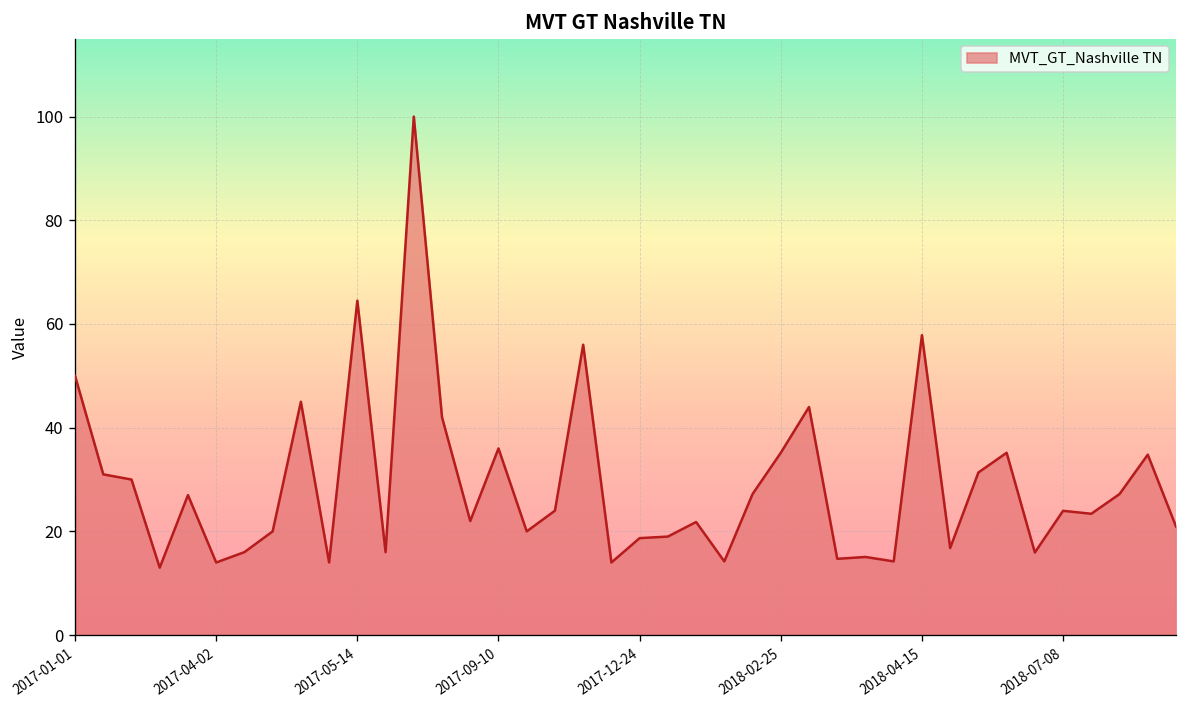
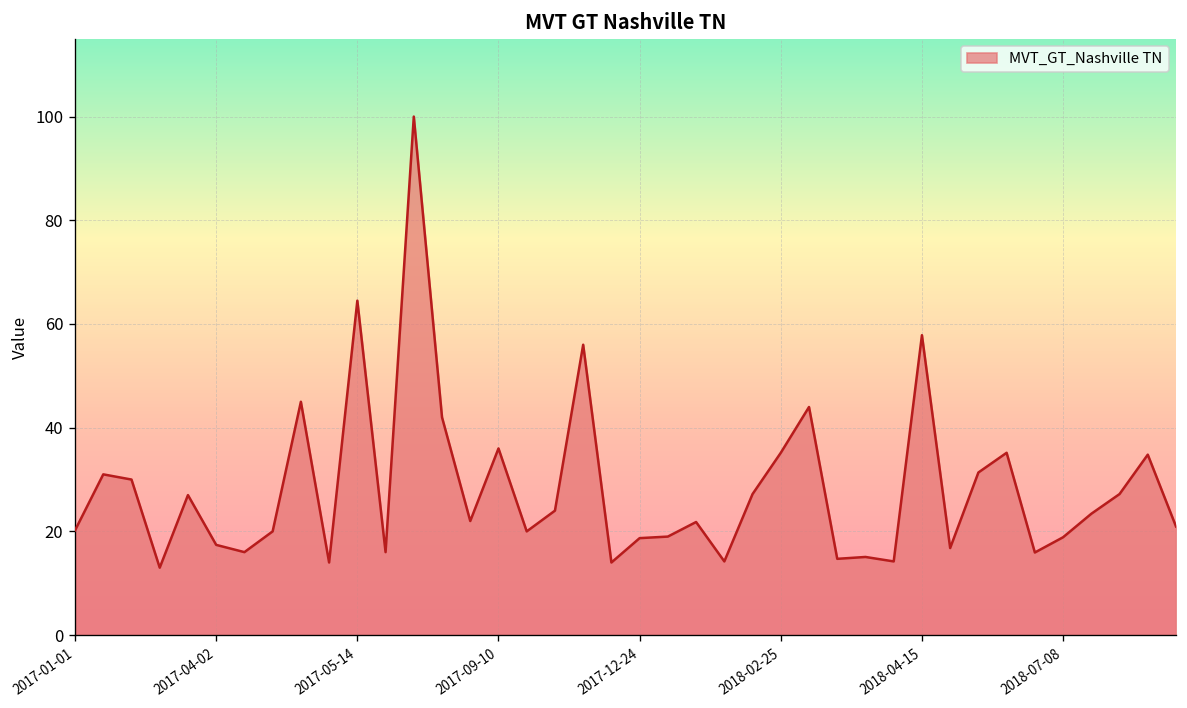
2017-01-01: 50 -> 20
2017-04-02: 14 -> 17
2018-07-08: 24 -> 19
